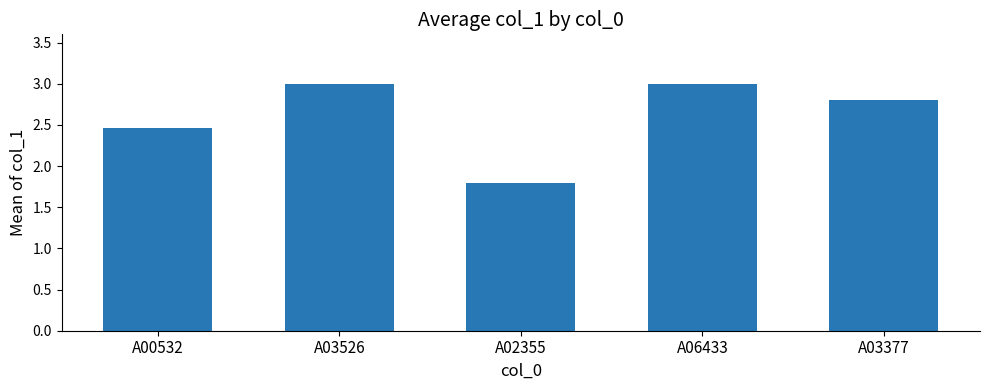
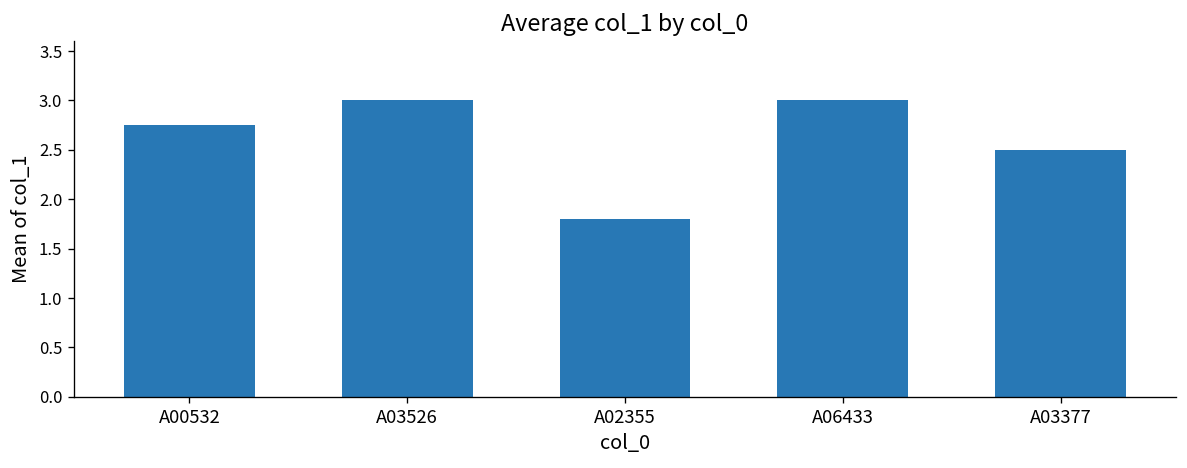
A00532: 2.5 -> 2.8
A03377: 2.8 -> 2.5
